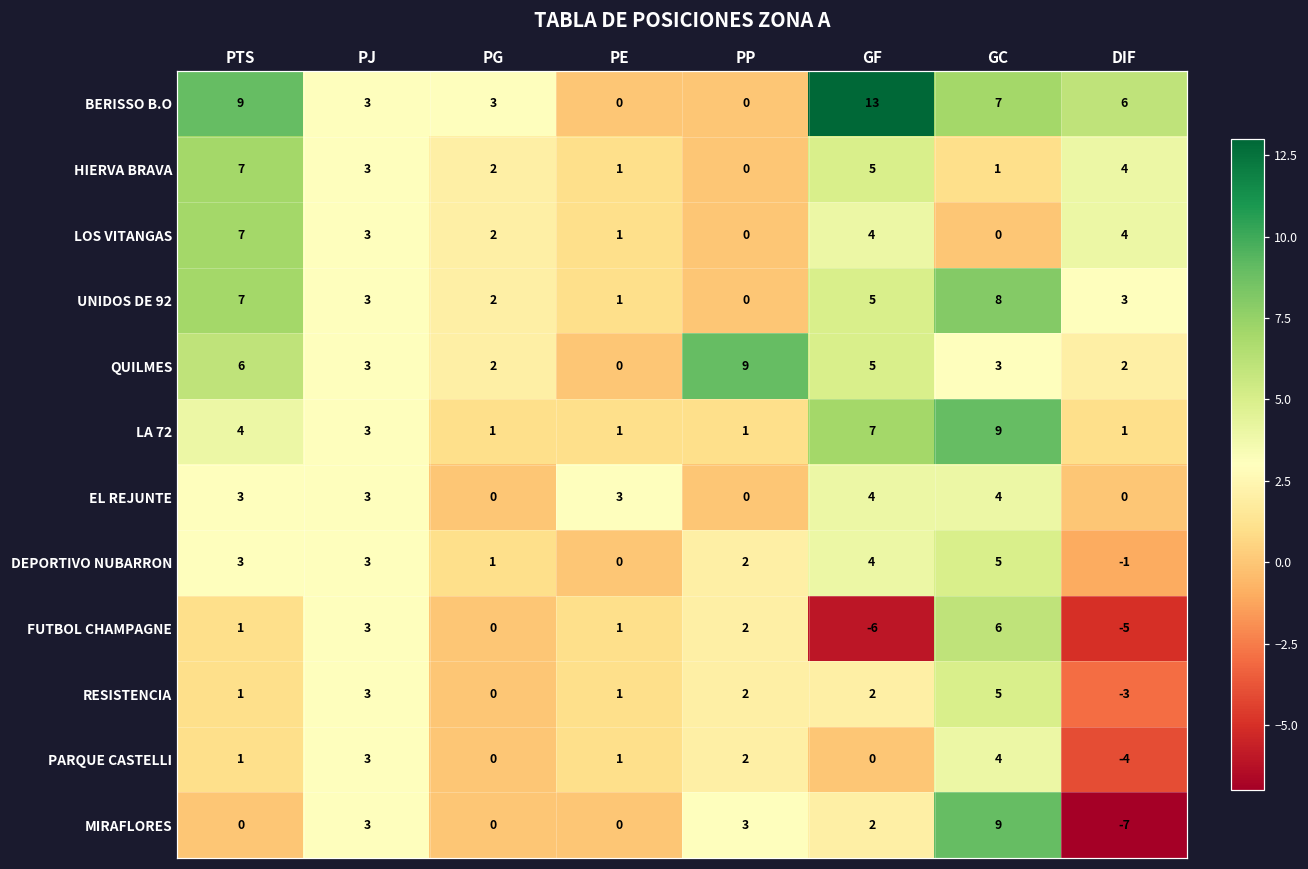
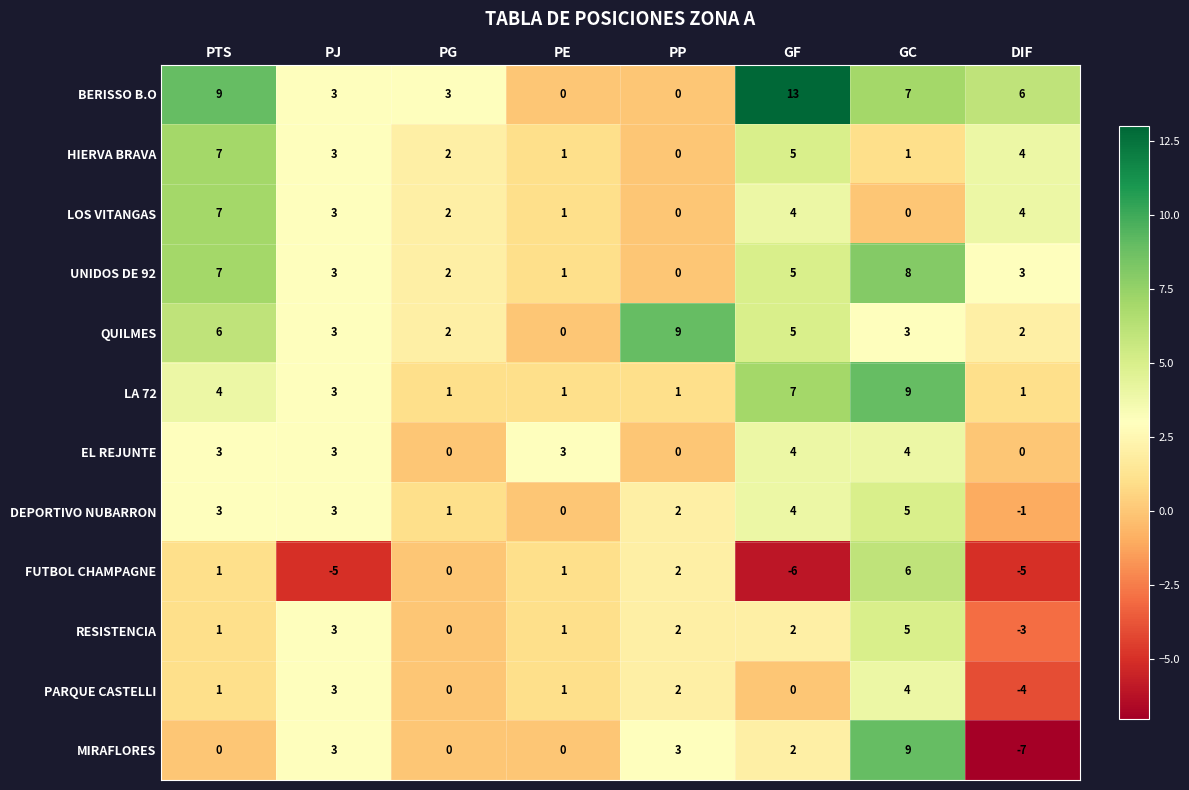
FUTBOL CHAMPAGNE, PJ: 3 -> -5
